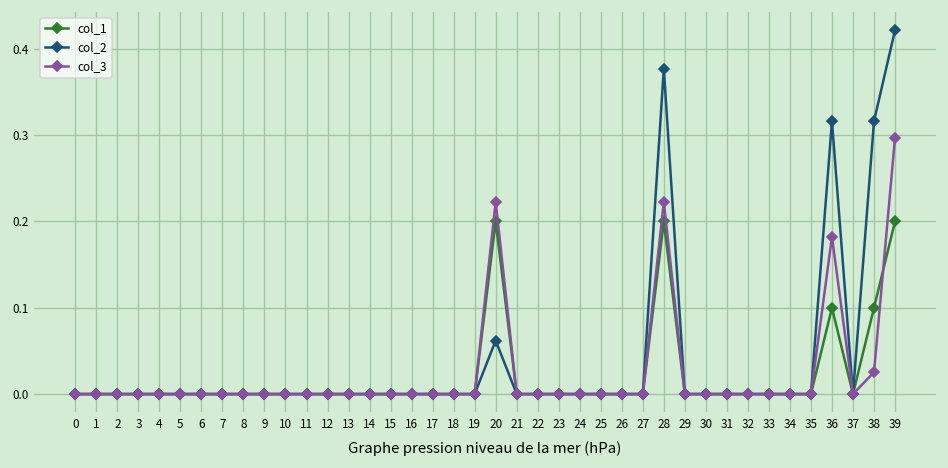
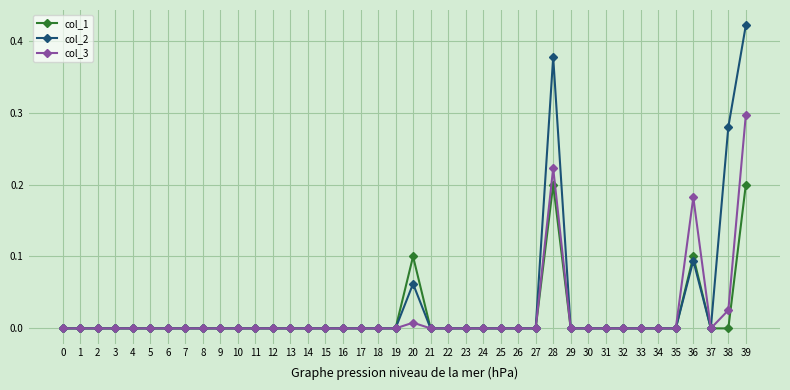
col_1, 20: 0.2 -> 0.1
col_3, 20: 0.22 -> 0.01
col_2, 36: 0.32 -> 0.09
col_1, 38: 0.1 -> 0.0
col_2, 38: 0.32 -> 0.28
